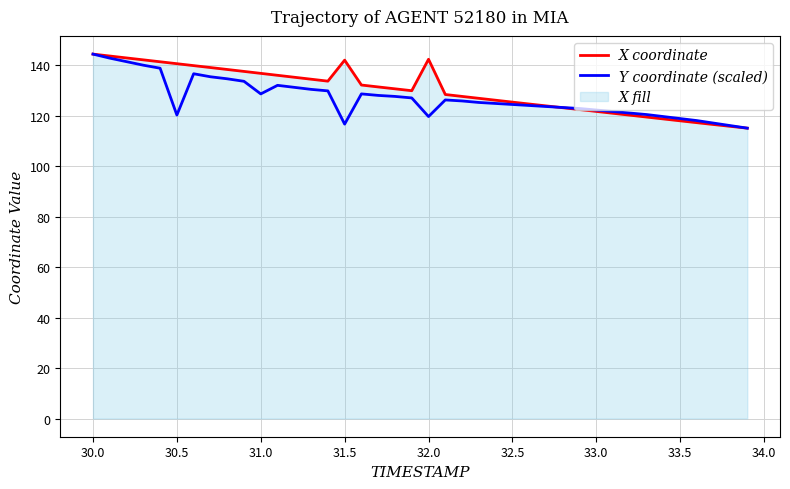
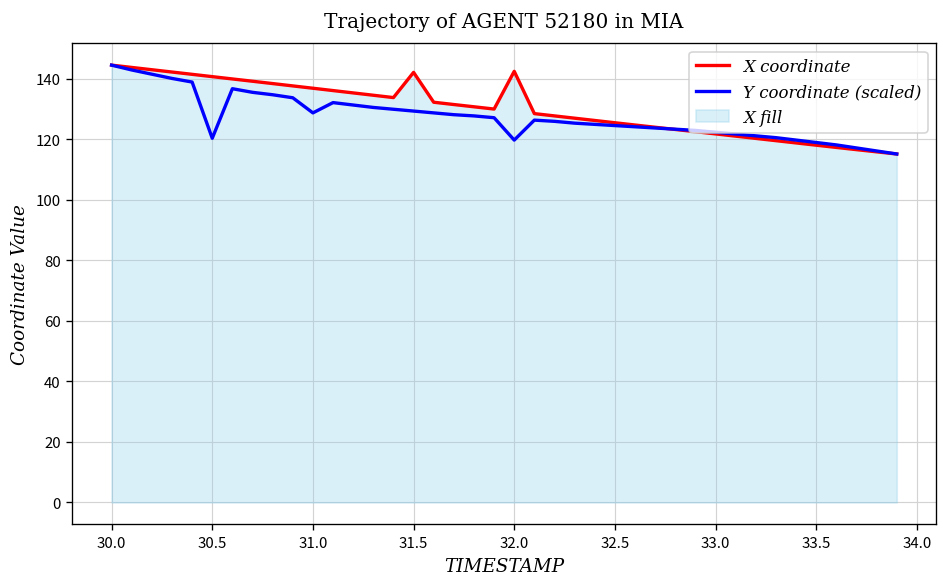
Y coordinate (scaled), 31.5: 117 -> 129
